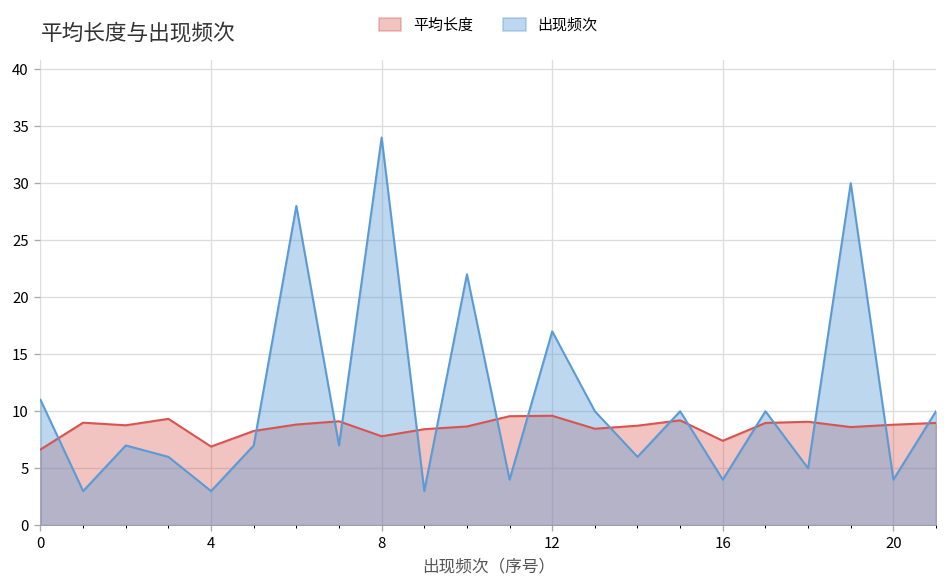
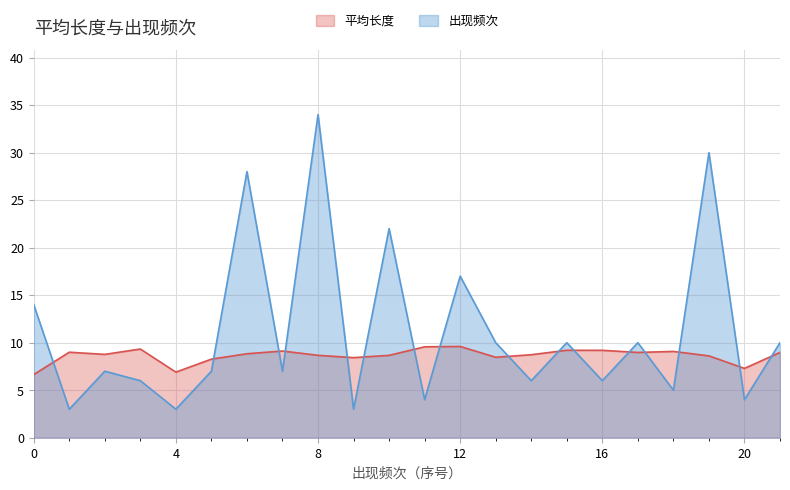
出现频次, 0: 11 -> 14
平均长度, 8: 8 -> 9
平均长度, 16: 7 -> 9
出现频次, 16: 4 -> 6
平均长度, 20: 9 -> 7
